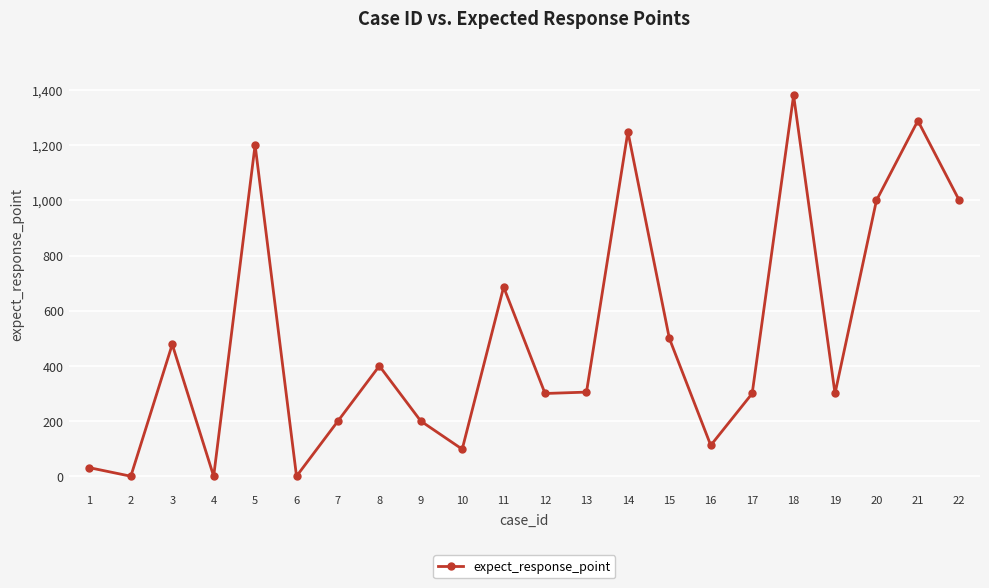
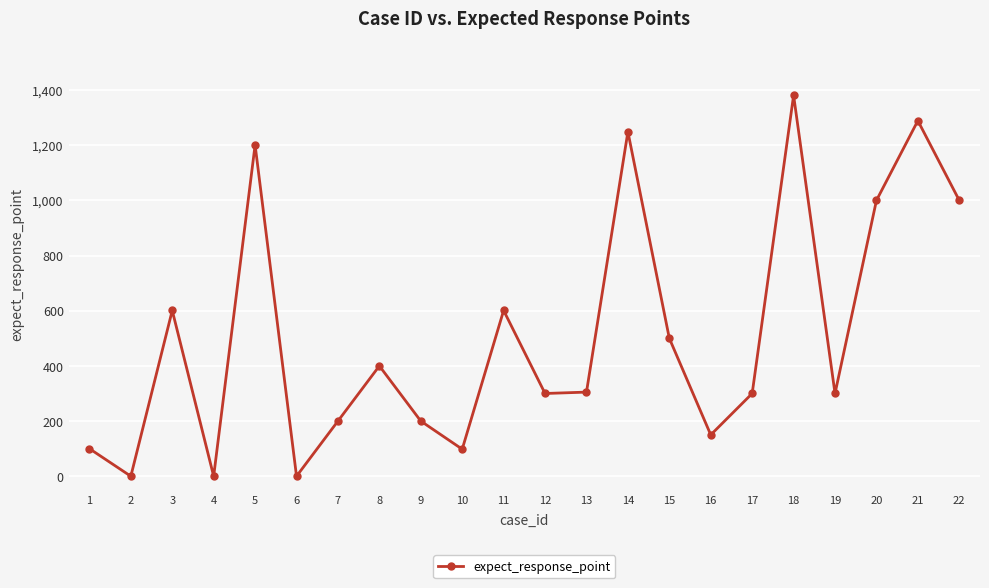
1: 30 -> 100
3: 480 -> 600
11: 690 -> 600
16: 110 -> 150
